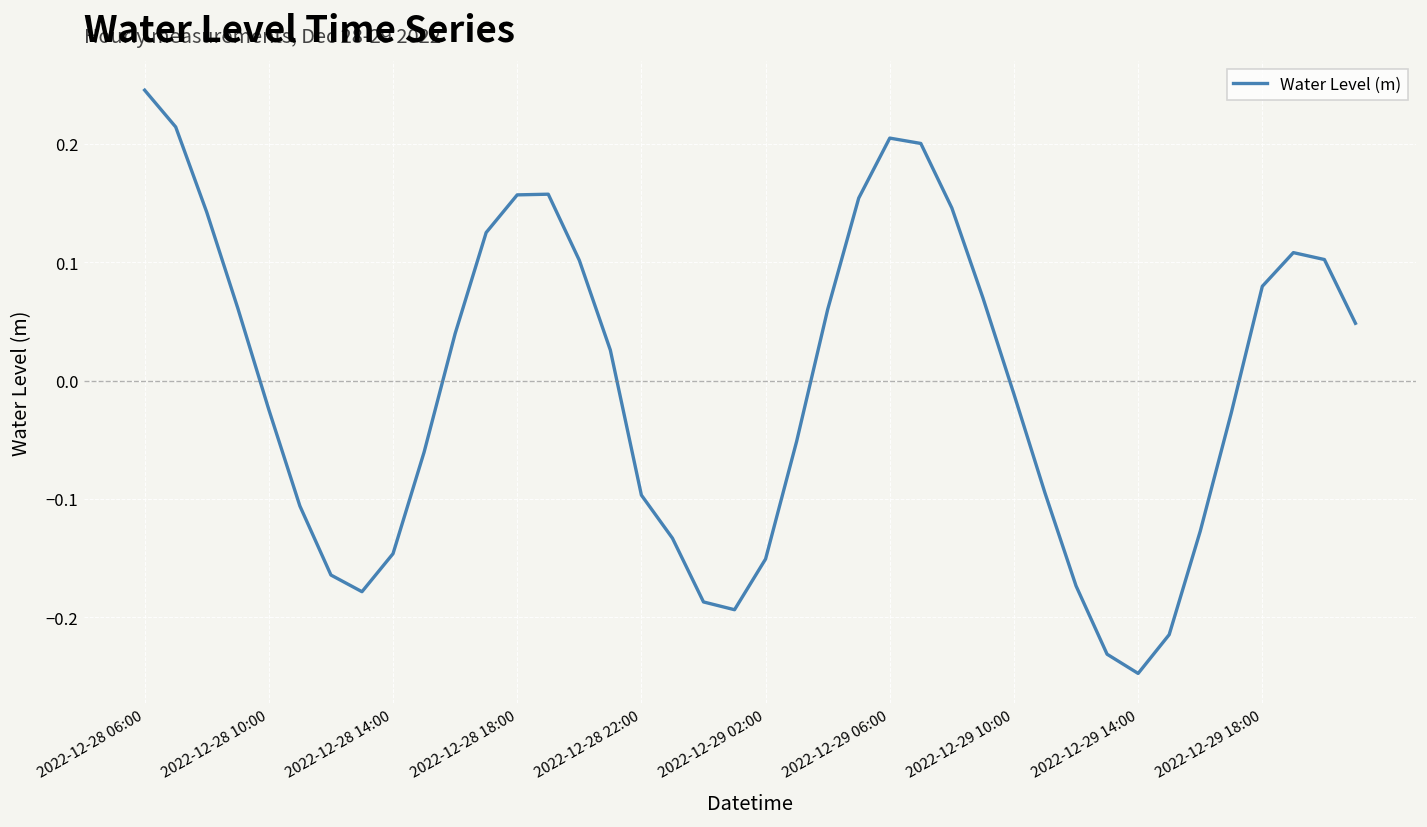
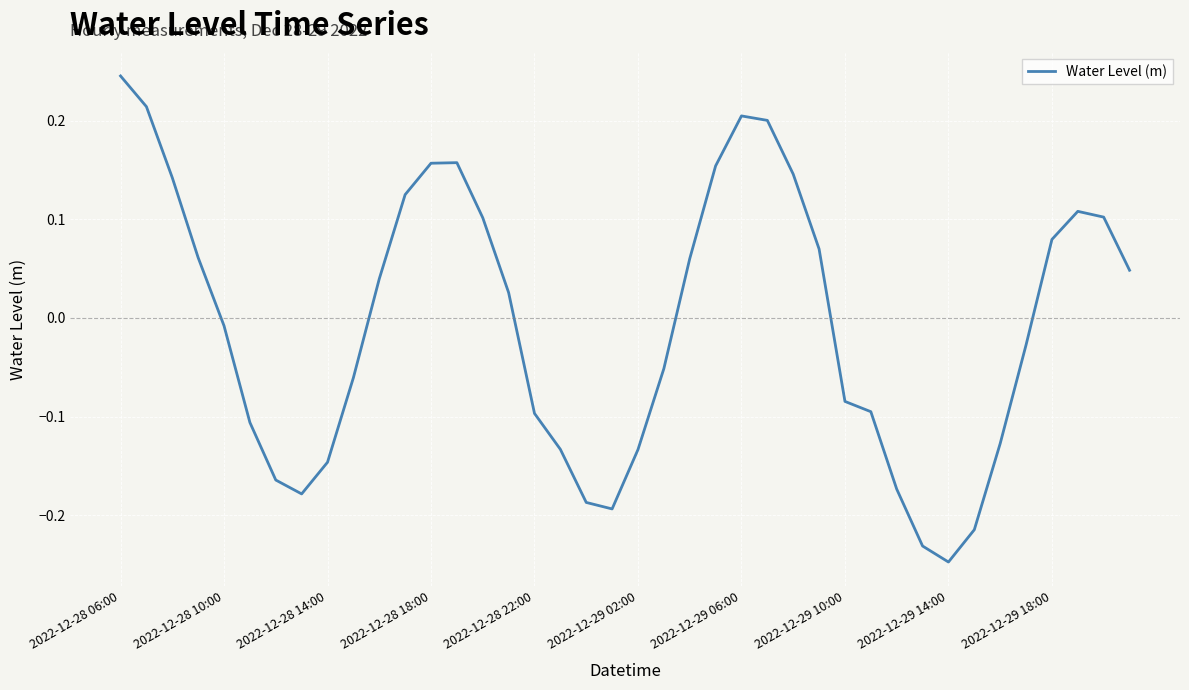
2022-12-28 10:00: -0.02 -> -0.01
2022-12-29 02:00: -0.15 -> -0.13
2022-12-29 10:00: -0.01 -> -0.08
